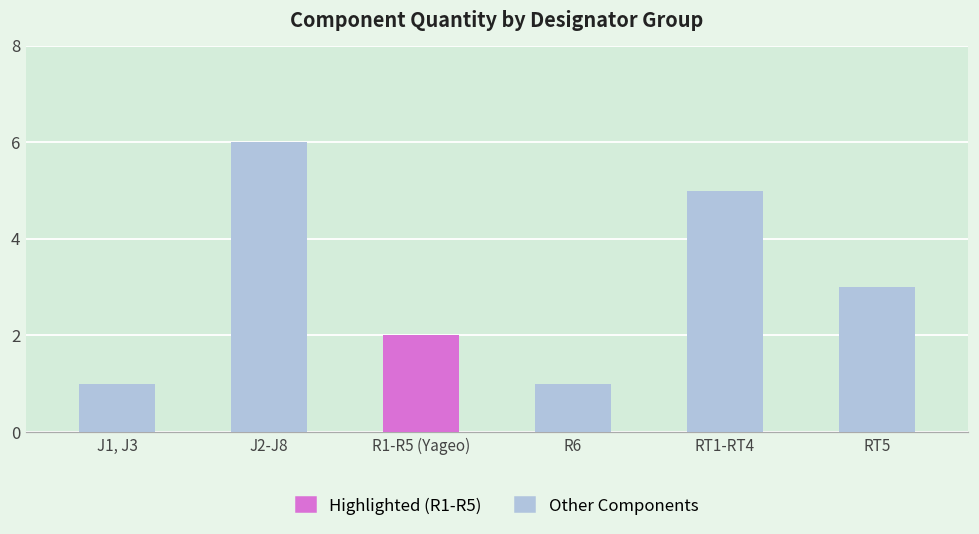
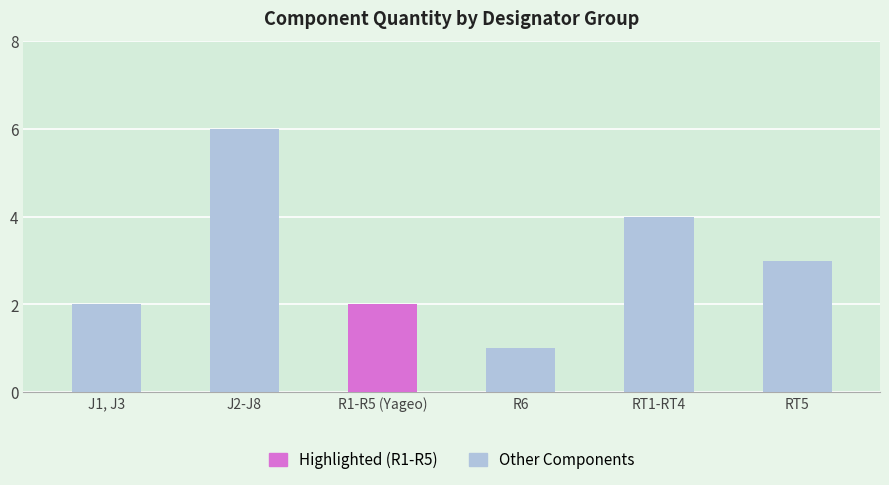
J1, J3: 1 -> 2
RT1-RT4: 5 -> 4
